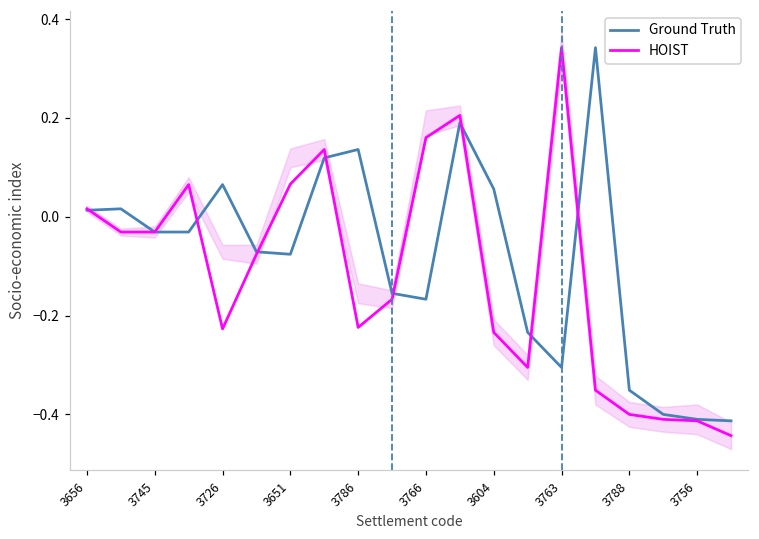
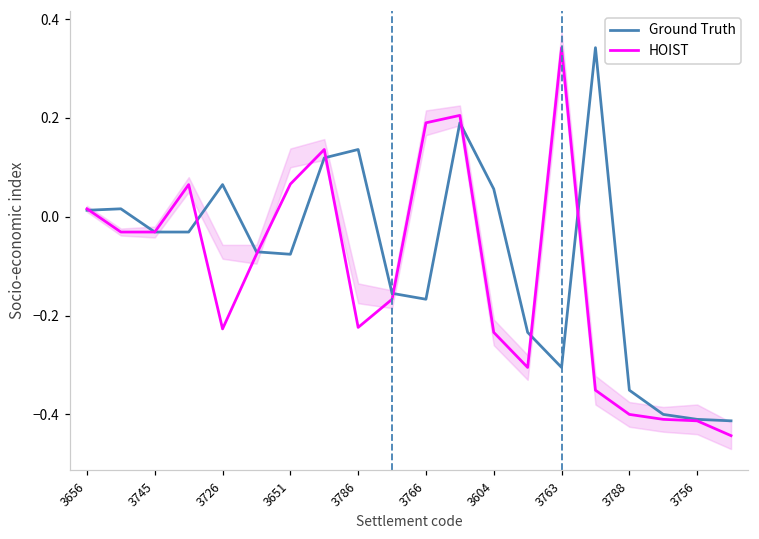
HOIST, 3766: 0.16 -> 0.19
